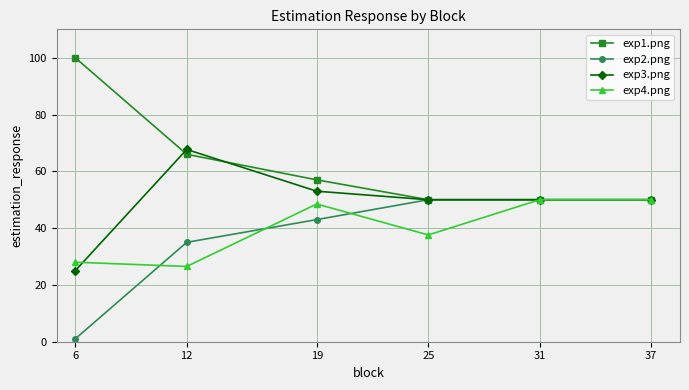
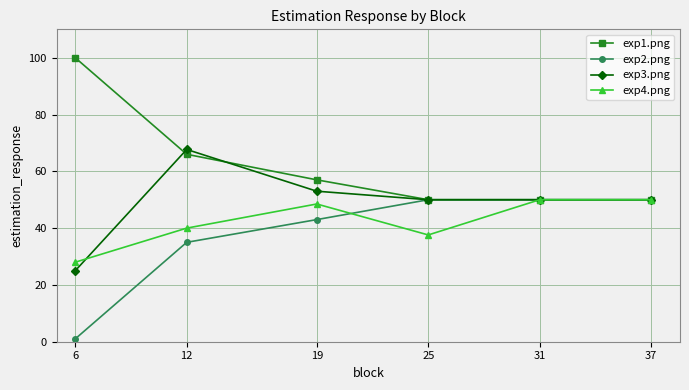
exp4.png, 12: 27 -> 40
